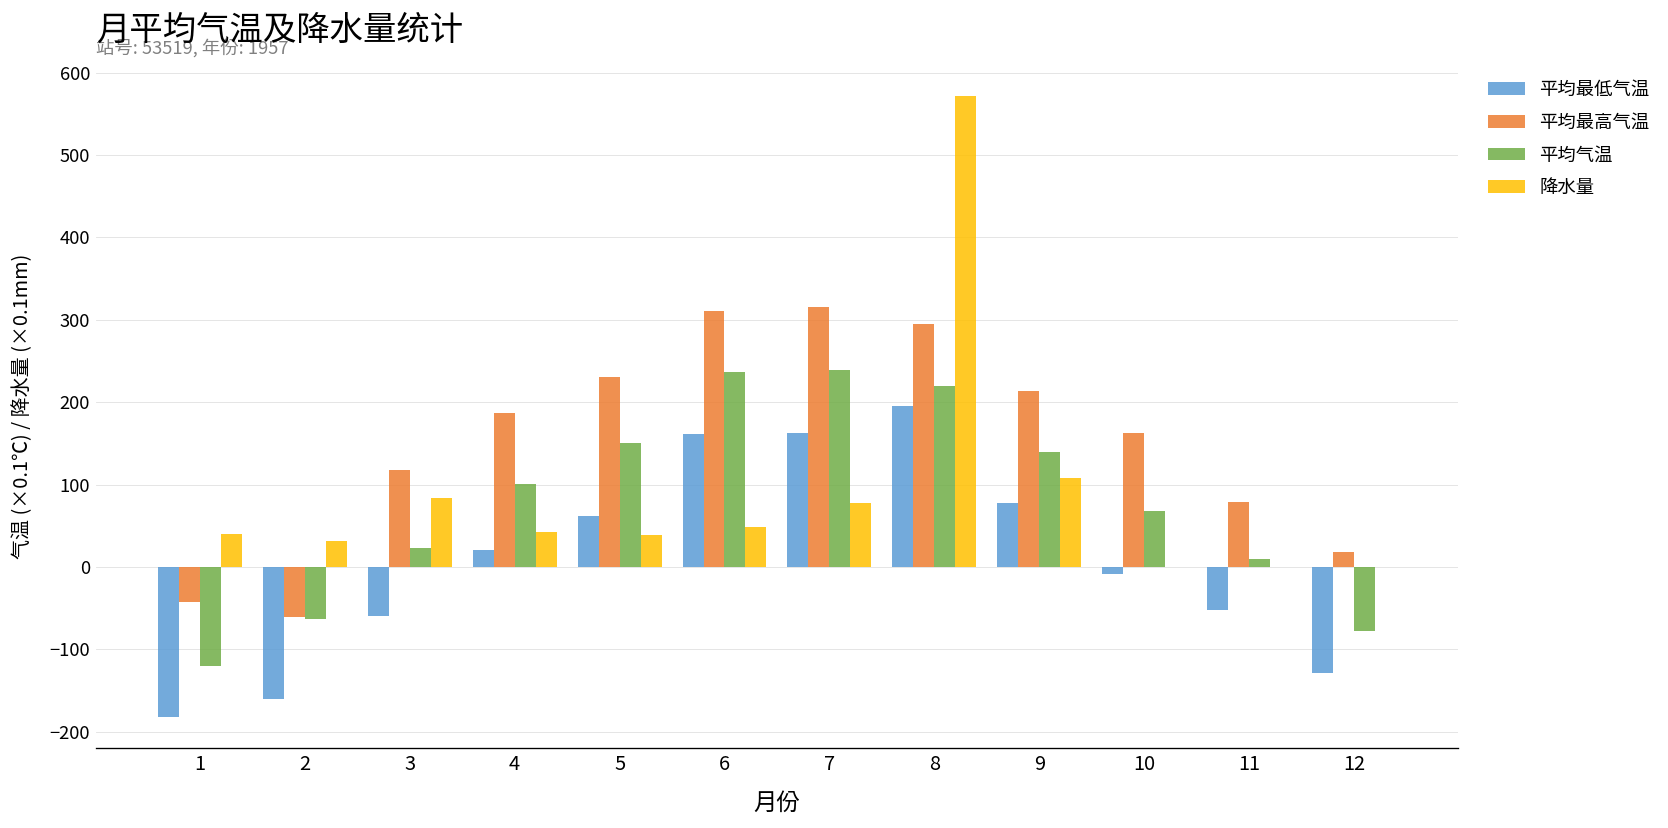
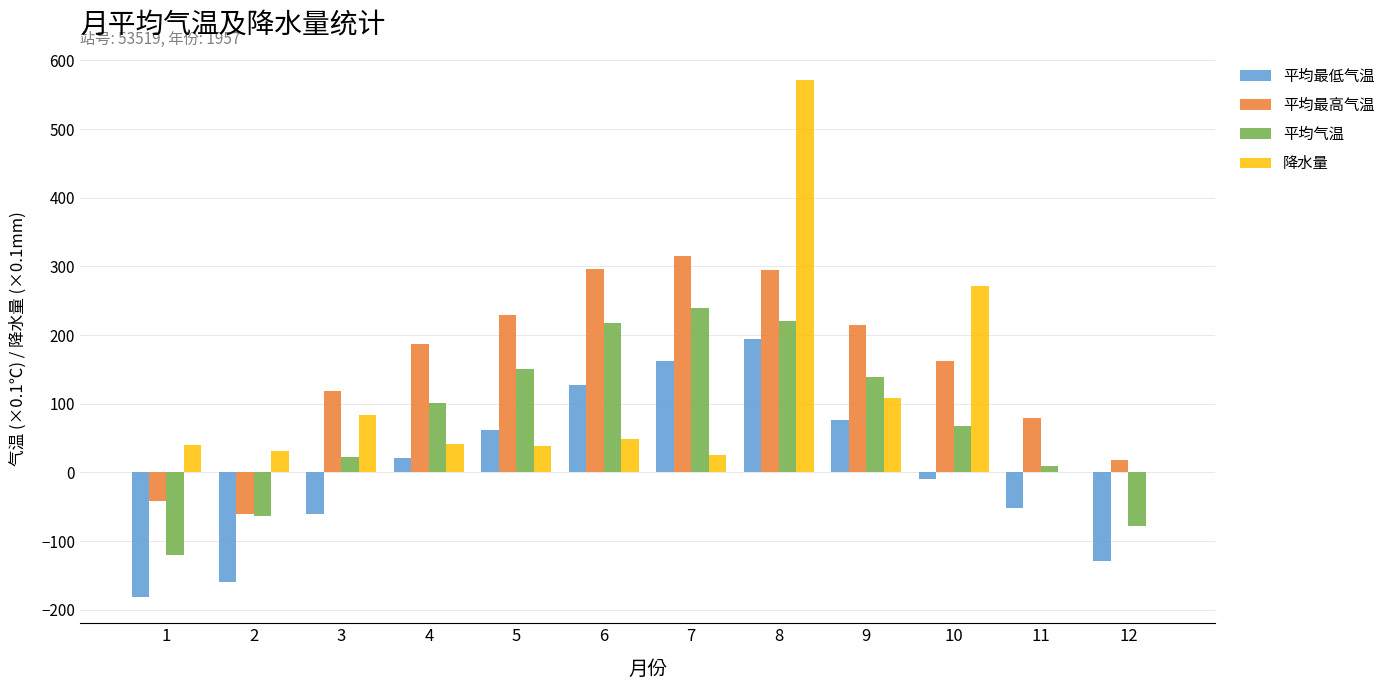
平均最低气温, 6: 160 -> 130
平均最高气温, 6: 310 -> 300
平均气温, 6: 240 -> 220
降水量, 7: 80 -> 30
降水量, 10: 0 -> 270
